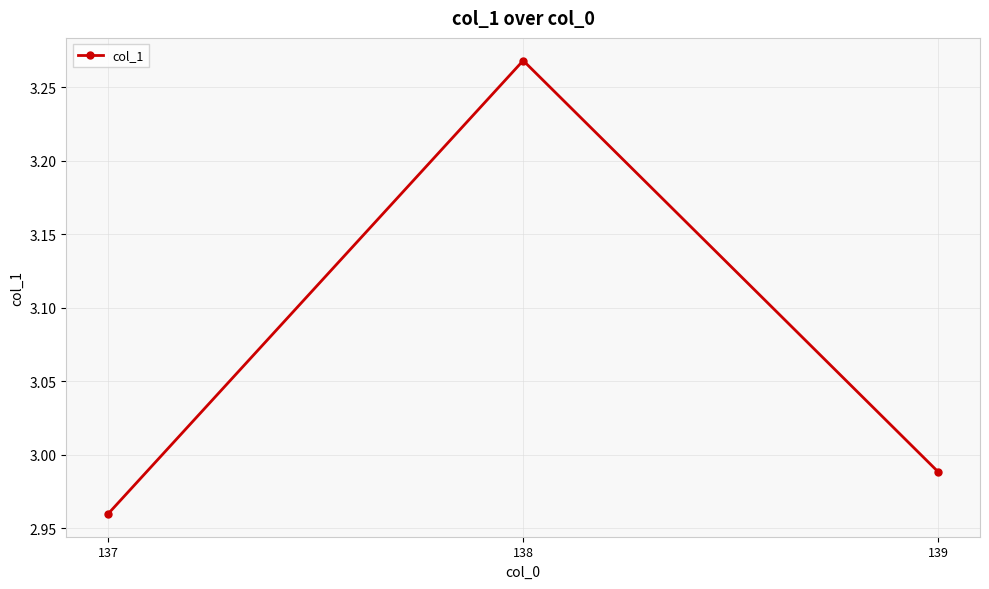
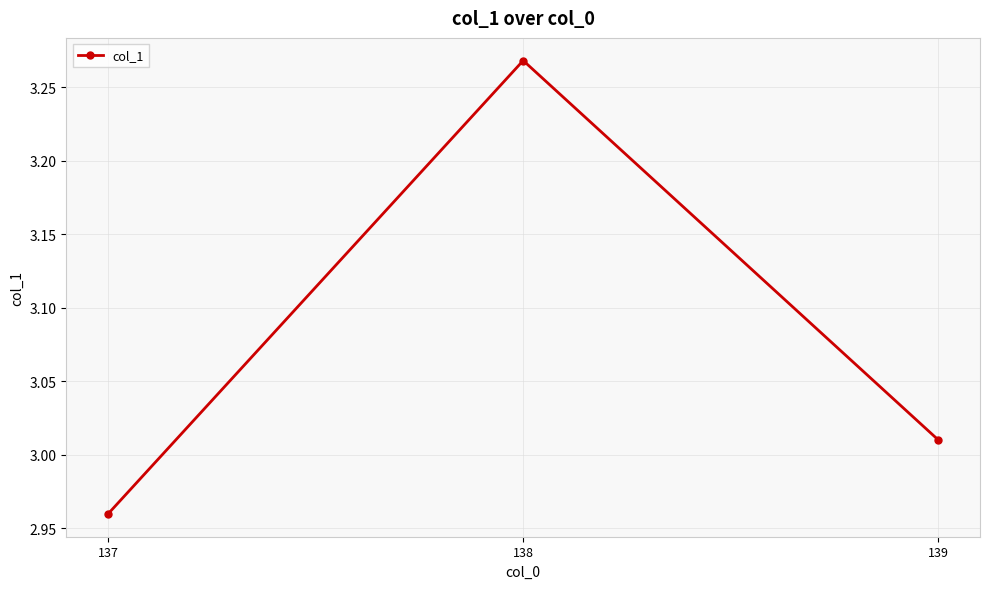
139: 2.988 -> 3.010
